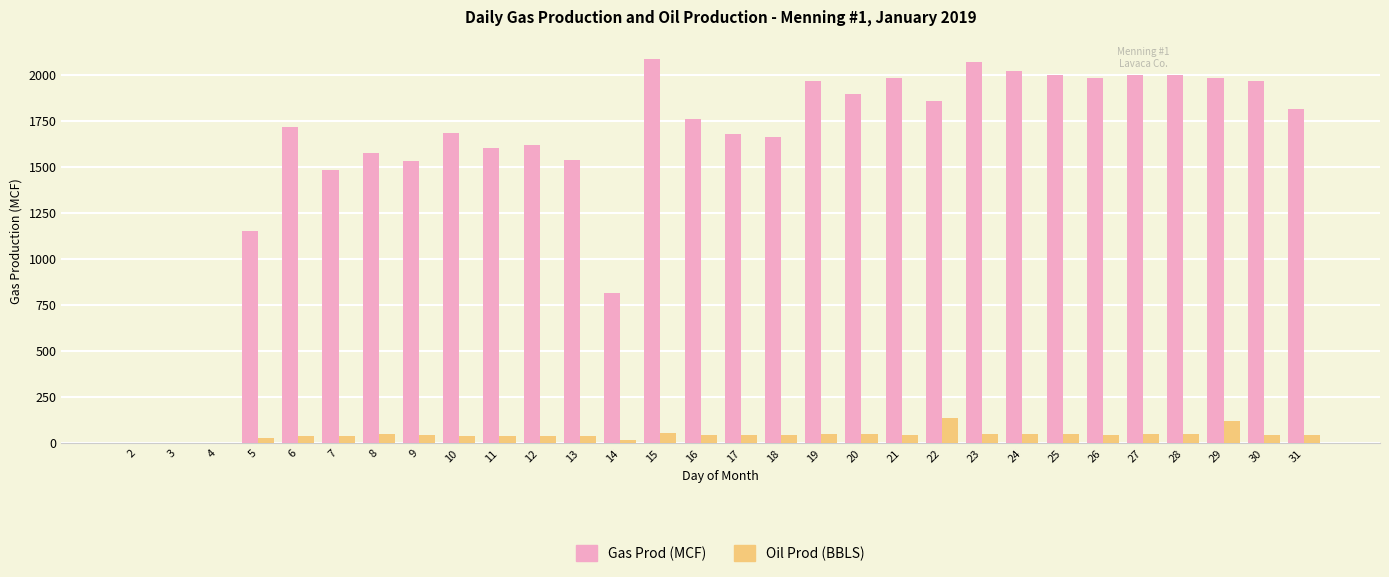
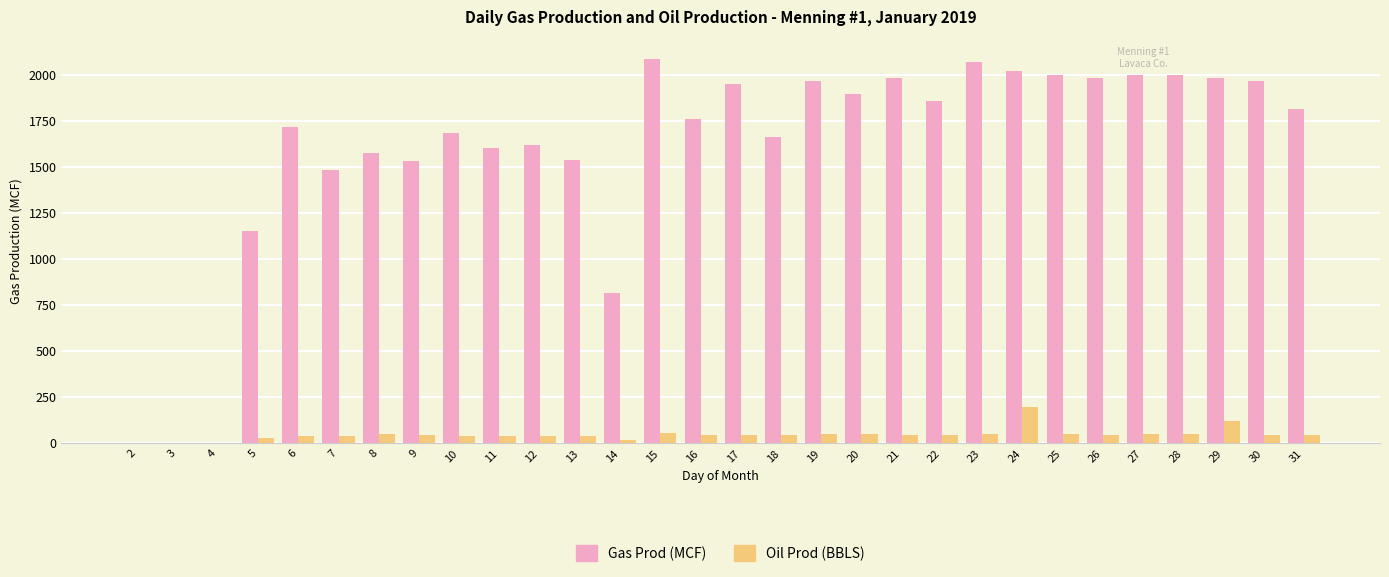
Gas Prod (MCF), 17: 1680 -> 1950
Oil Prod (BBLS), 22: 140 -> 40
Oil Prod (BBLS), 24: 50 -> 200
